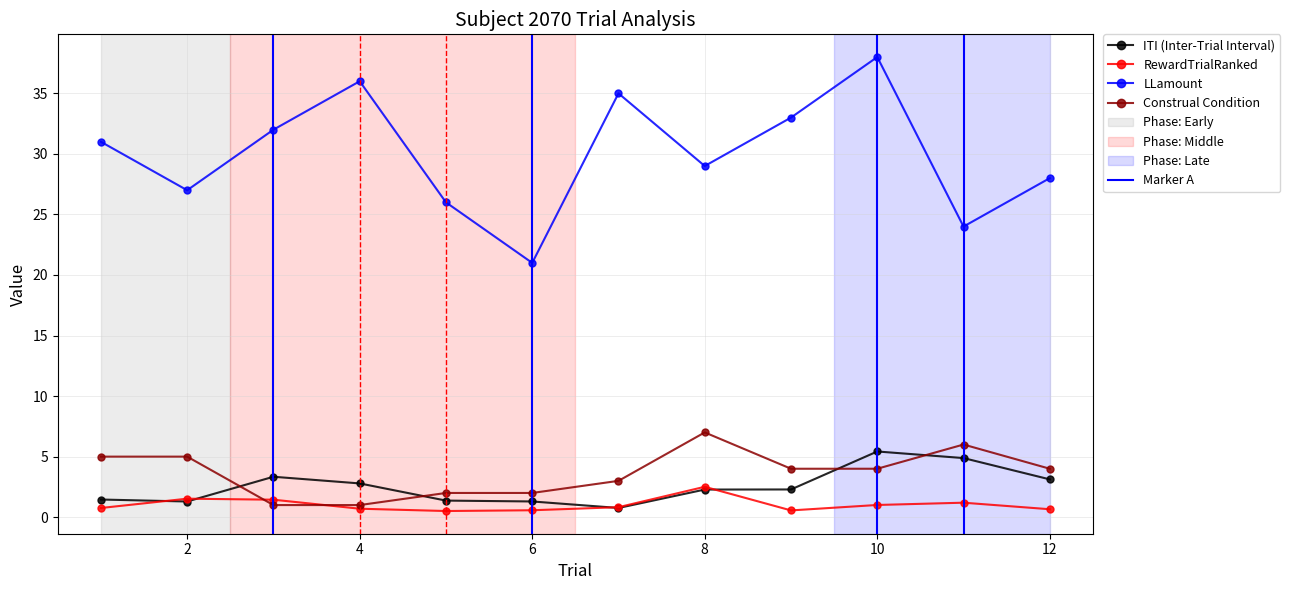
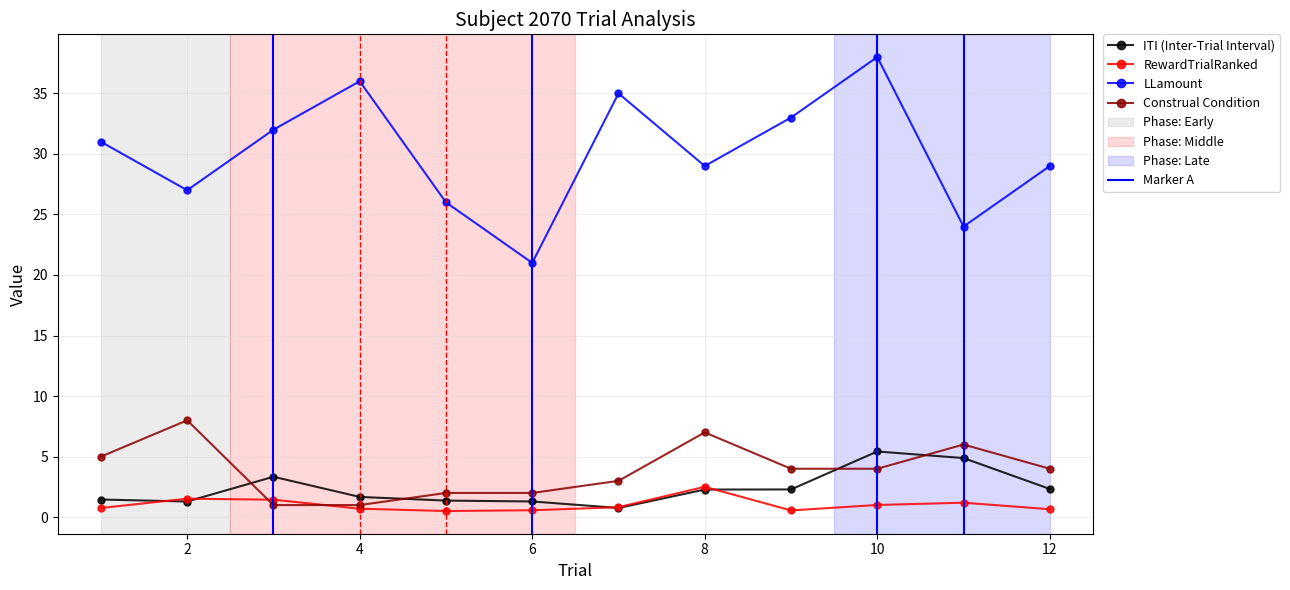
Construal Condition, 2: 5 -> 8
ITI (Inter-Trial Interval), 4: 2.8 -> 1.7
ITI (Inter-Trial Interval), 12: 3.1 -> 2.3
LLamount, 12: 28 -> 29
